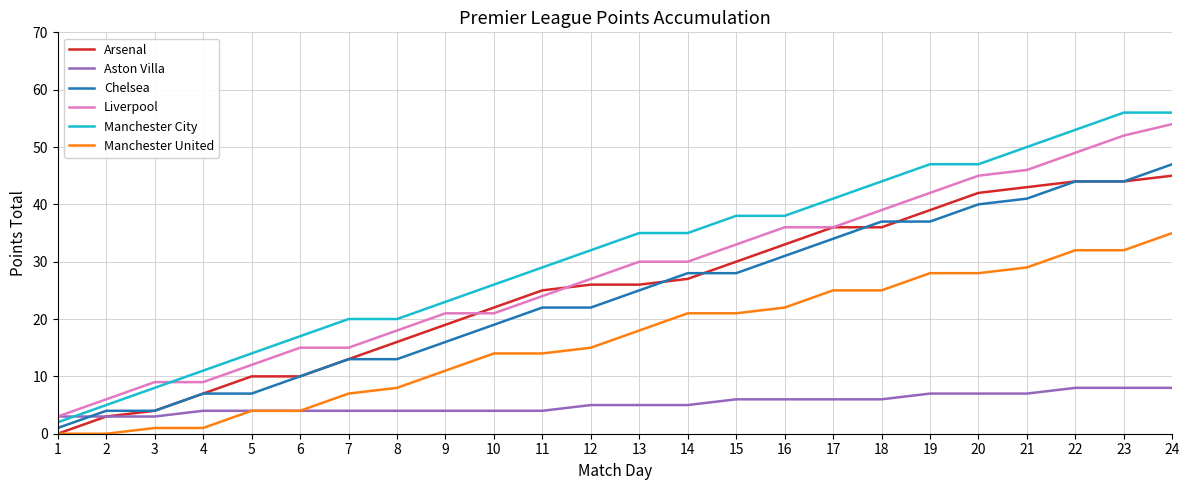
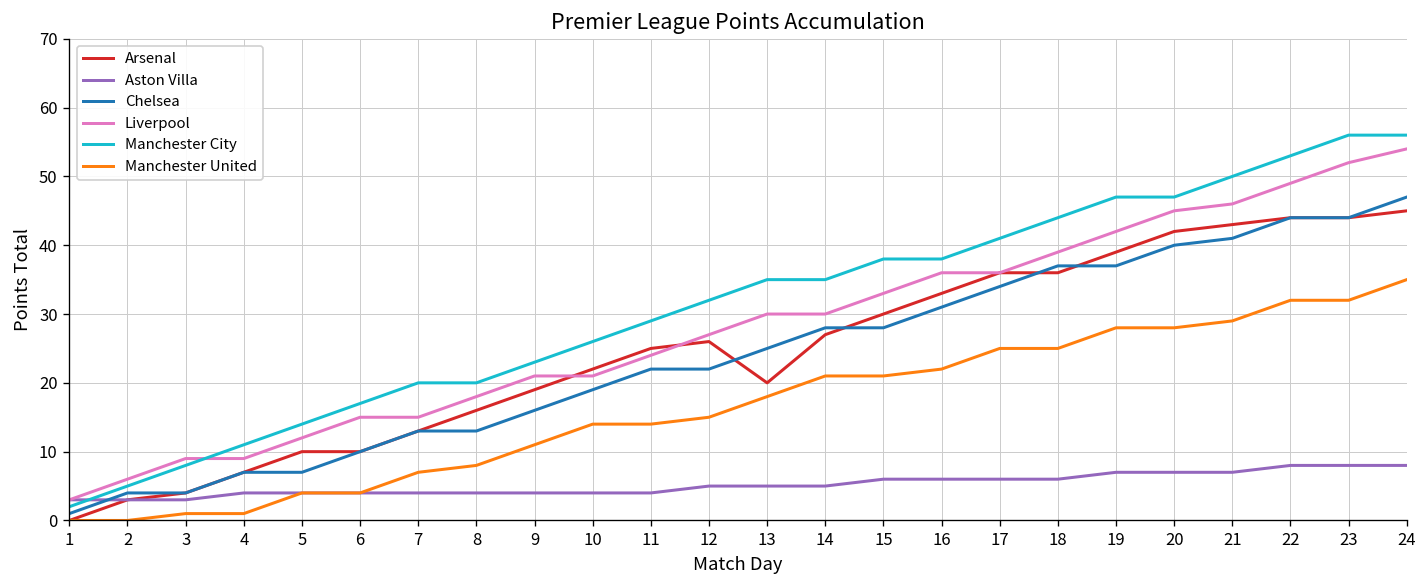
Arsenal, 13: 26 -> 20
